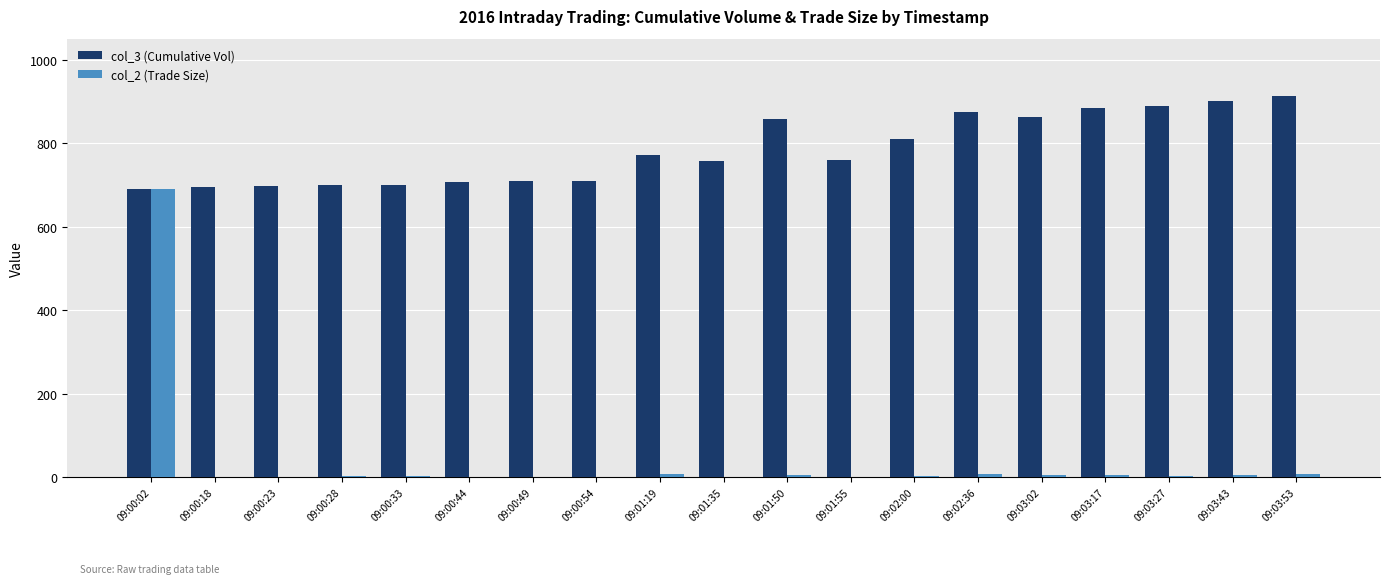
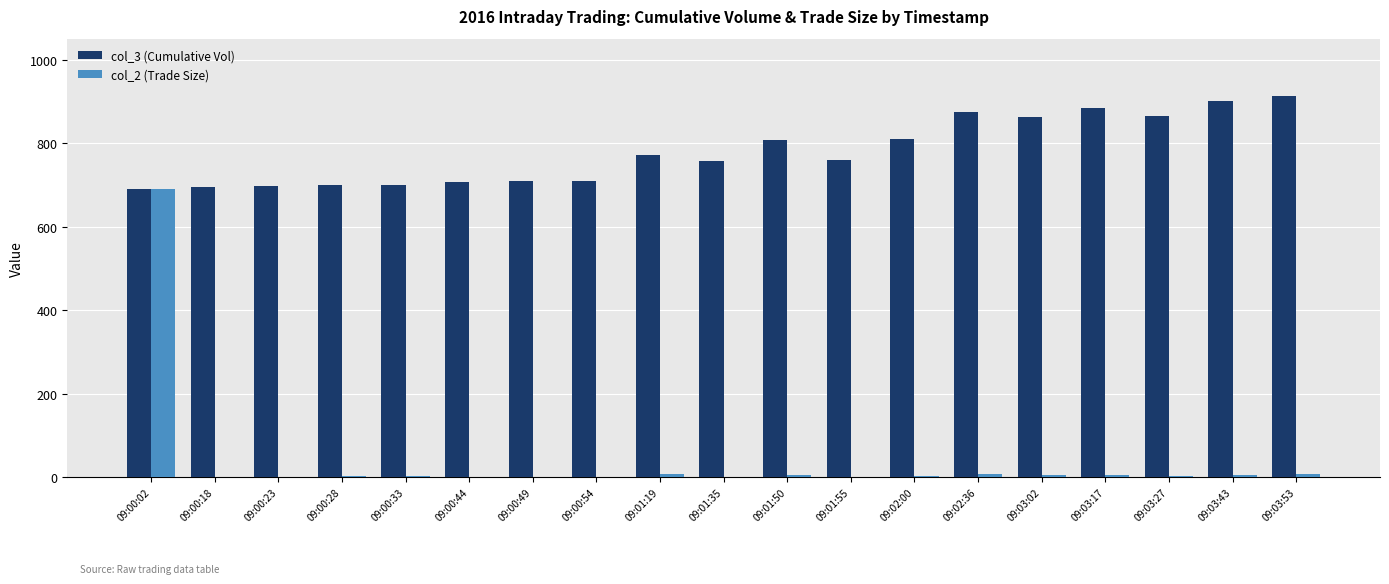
col_3 (Cumulative Vol), 09:01:50: 860 -> 810
col_3 (Cumulative Vol), 09:03:27: 890 -> 870
